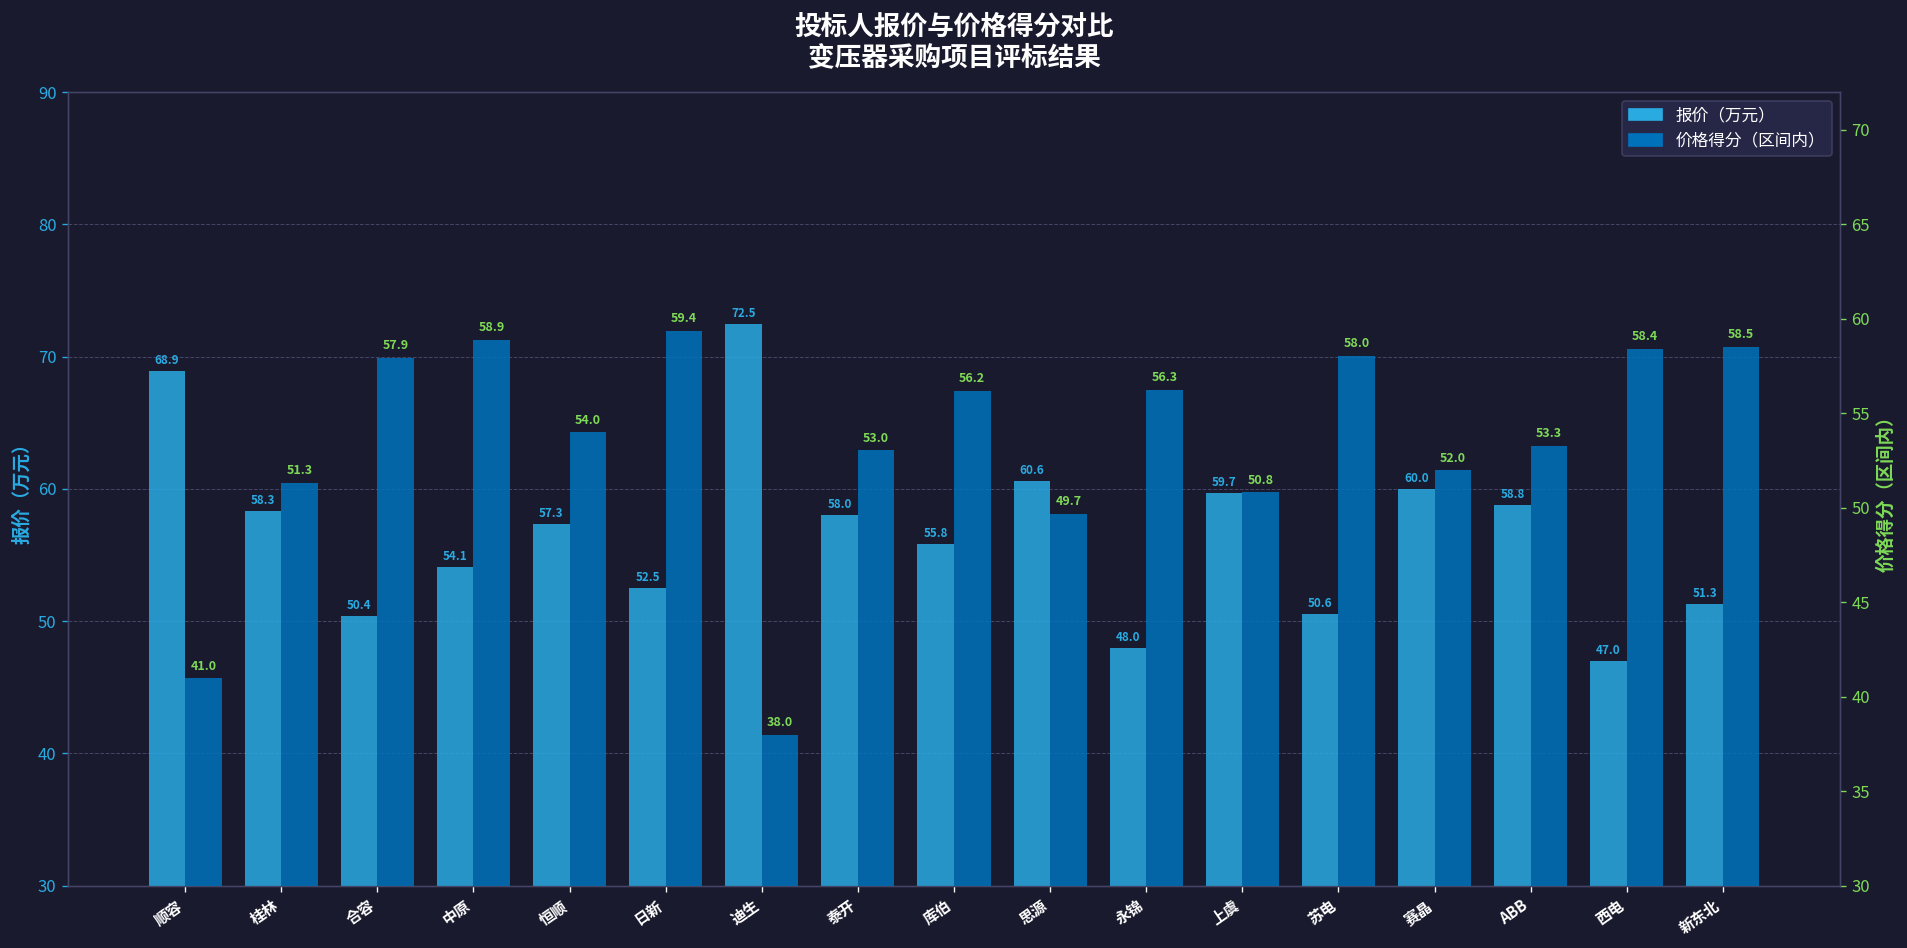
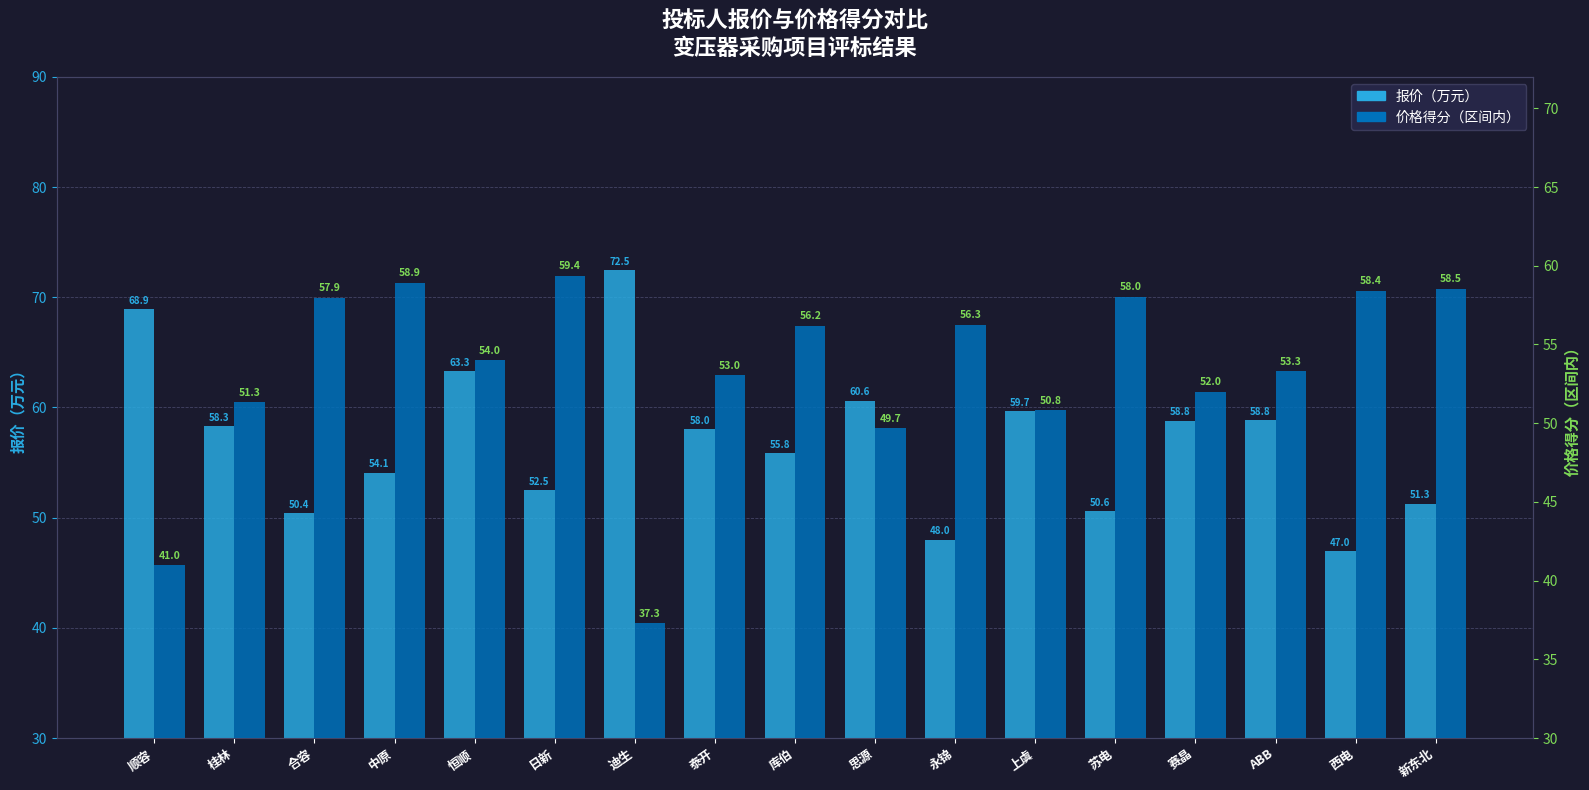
报价（万元）, 恒顺: 57.3 -> 63.3
报价（万元）, 赛晶: 60.0 -> 58.8
价格得分（区间内）, 迪生: 38.0 -> 37.3
